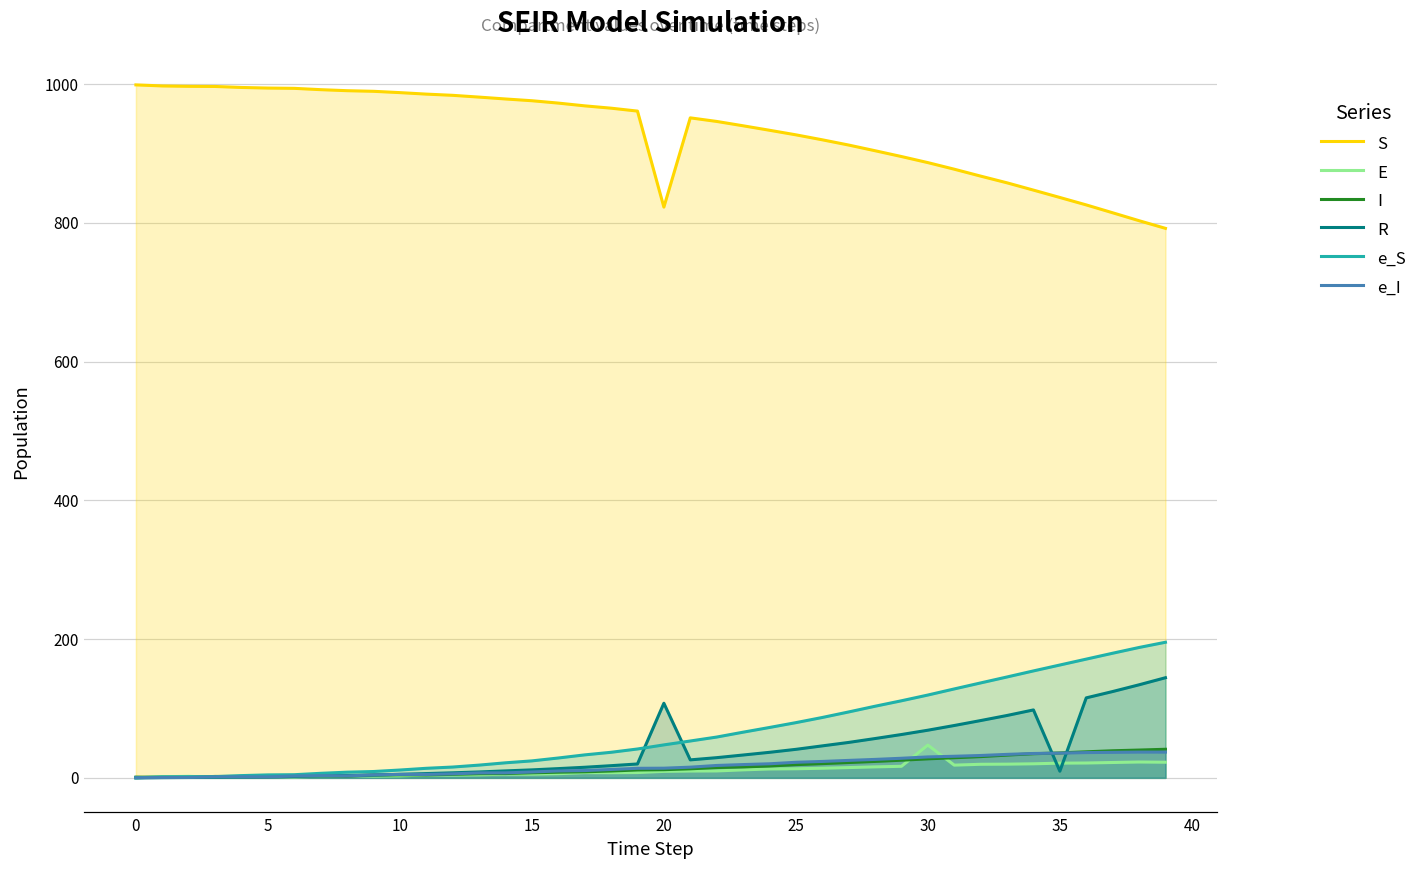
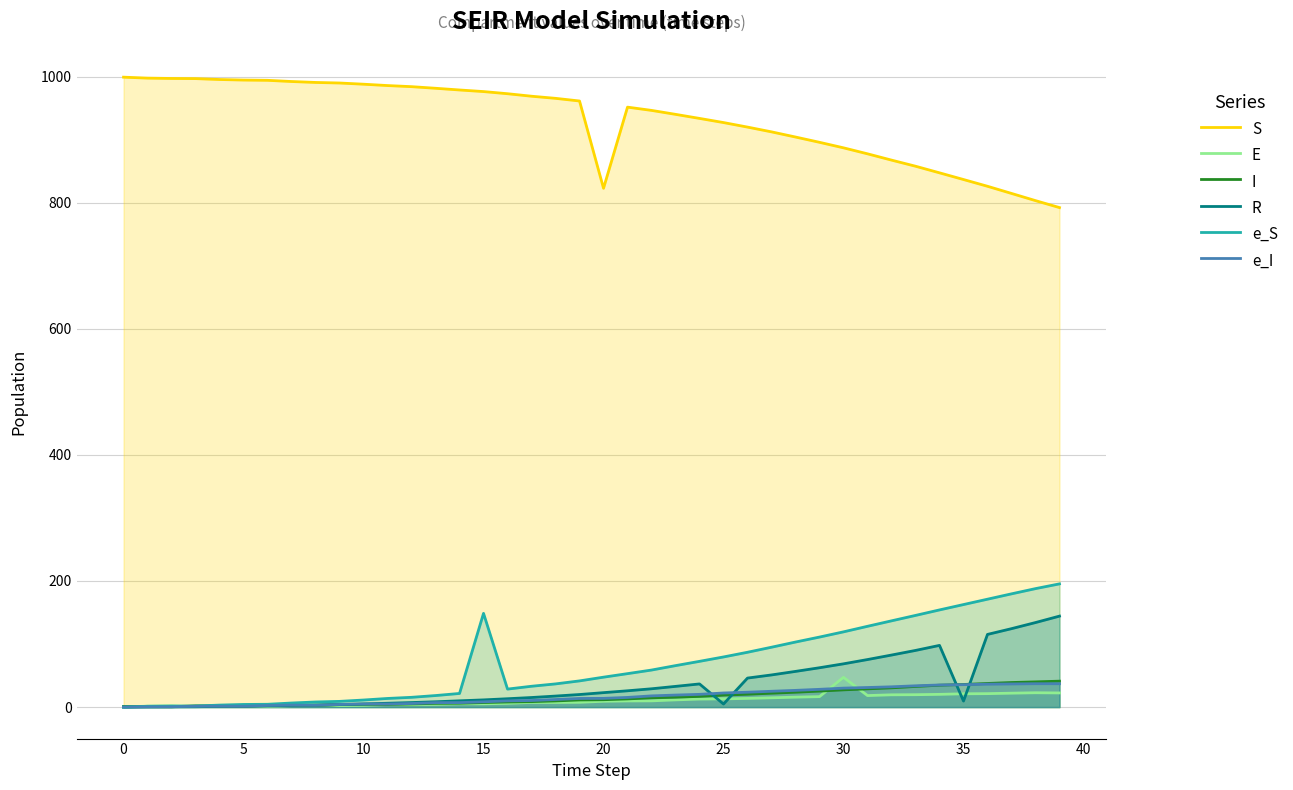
e_S, 15: 20 -> 150
R, 20: 110 -> 20
R, 25: 40 -> 0
